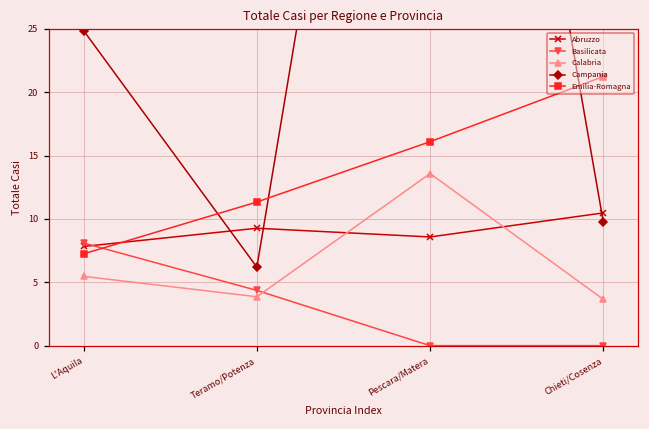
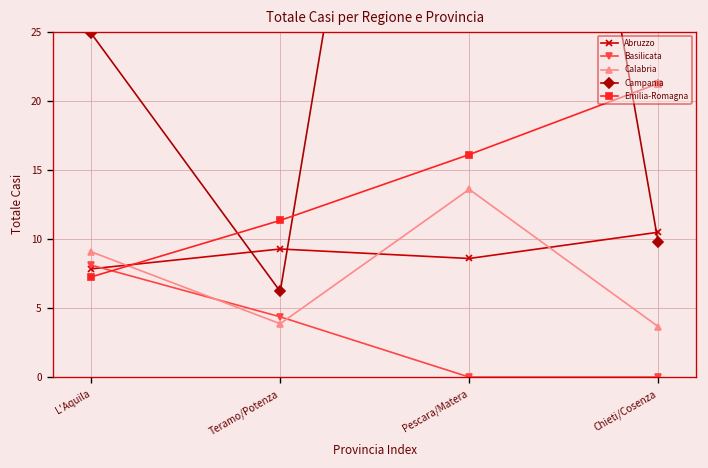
Calabria, L'Aquila: 5.5 -> 9.1
